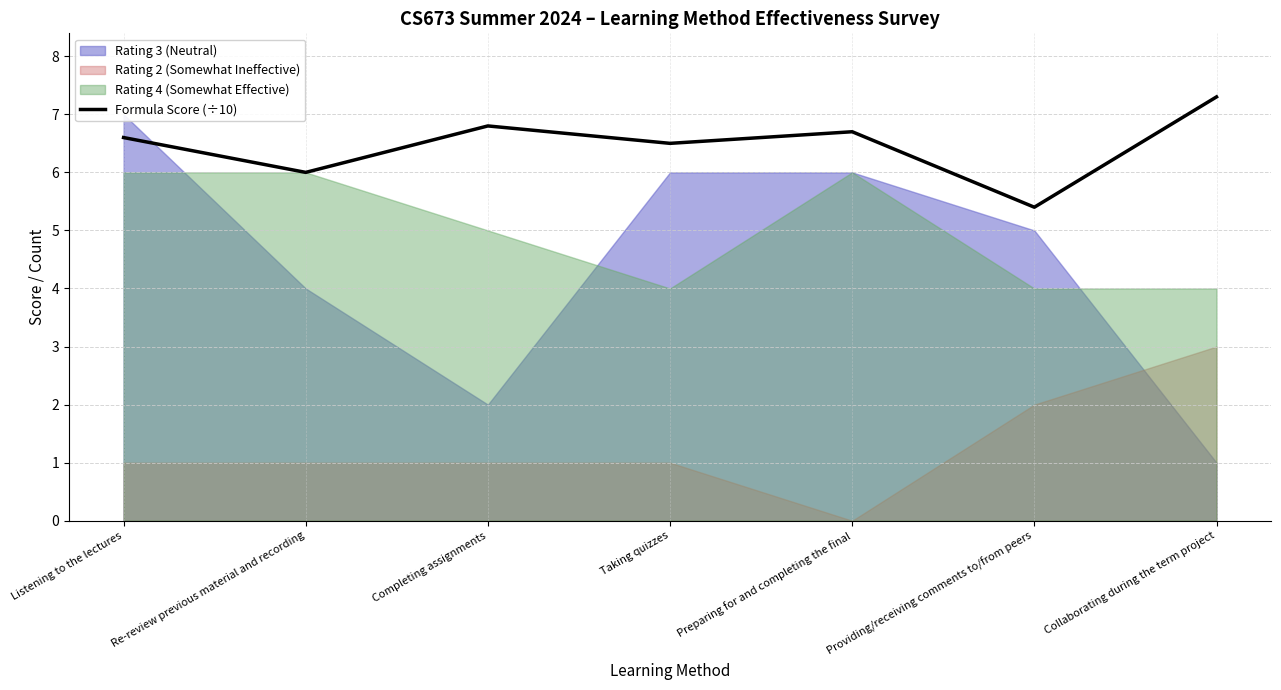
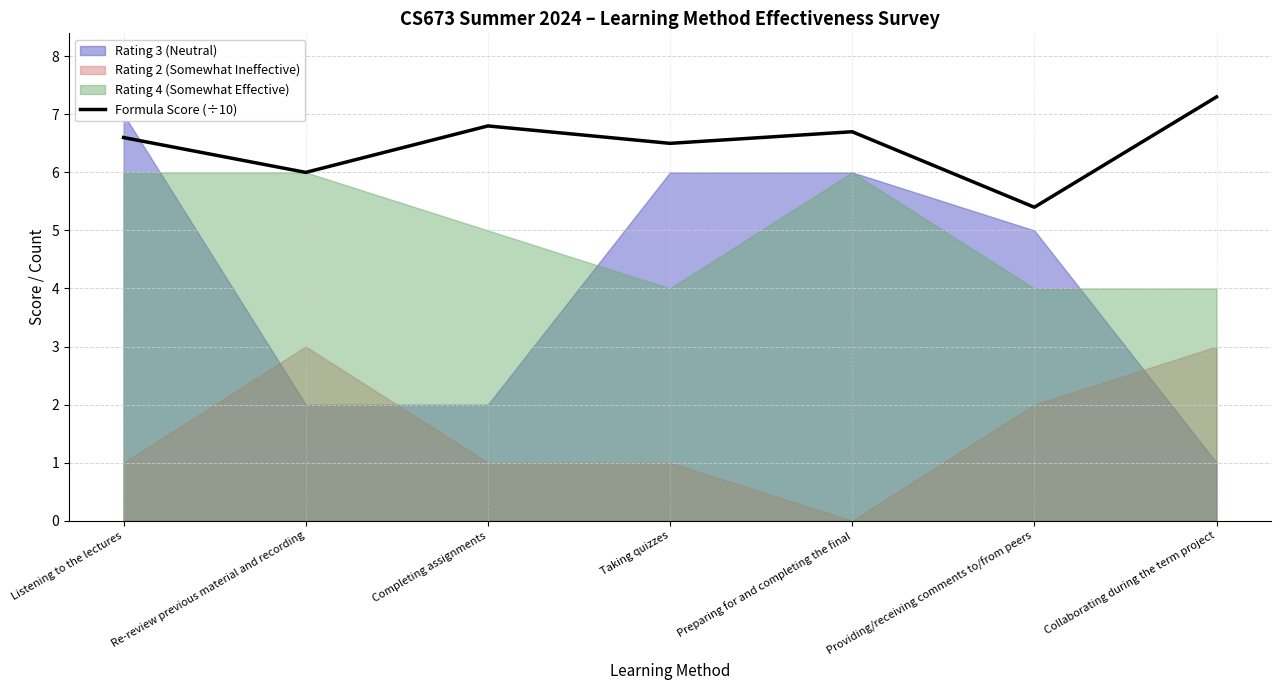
Rating 3 (Neutral), Re-review previous material and recording: 4 -> 2
Rating 2 (Somewhat Ineffective), Re-review previous material and recording: 1 -> 3
